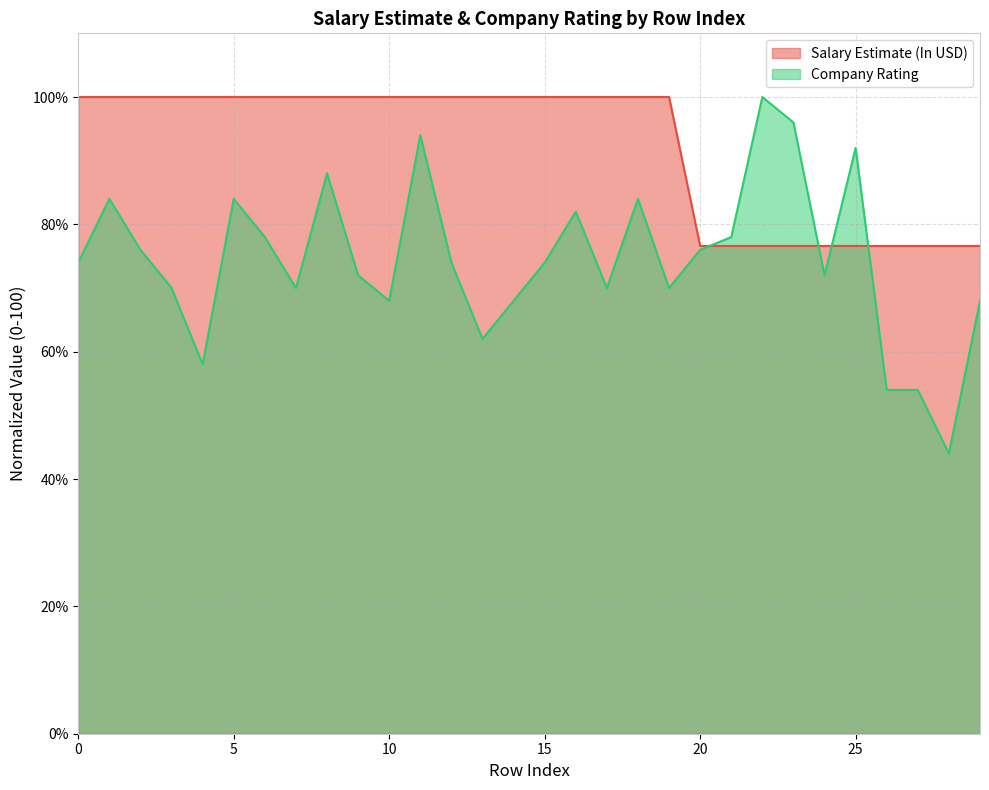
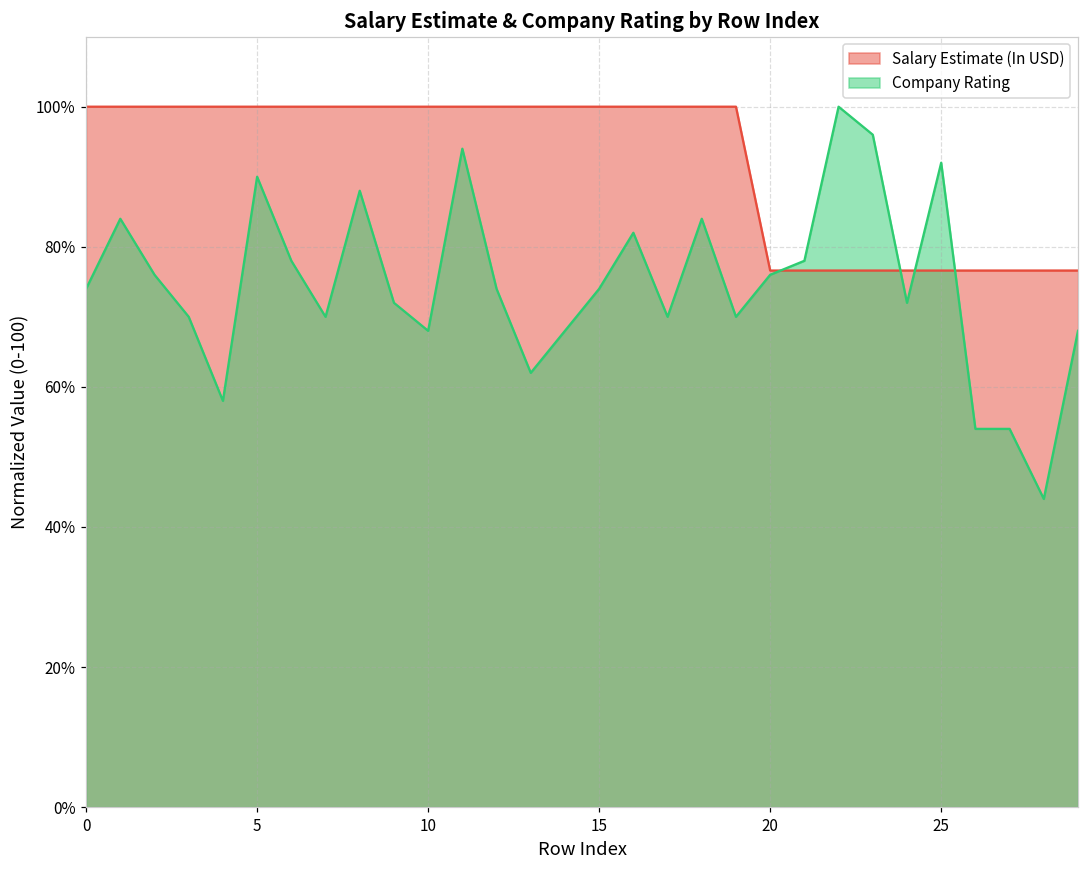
Company Rating, 5: 84% -> 90%
